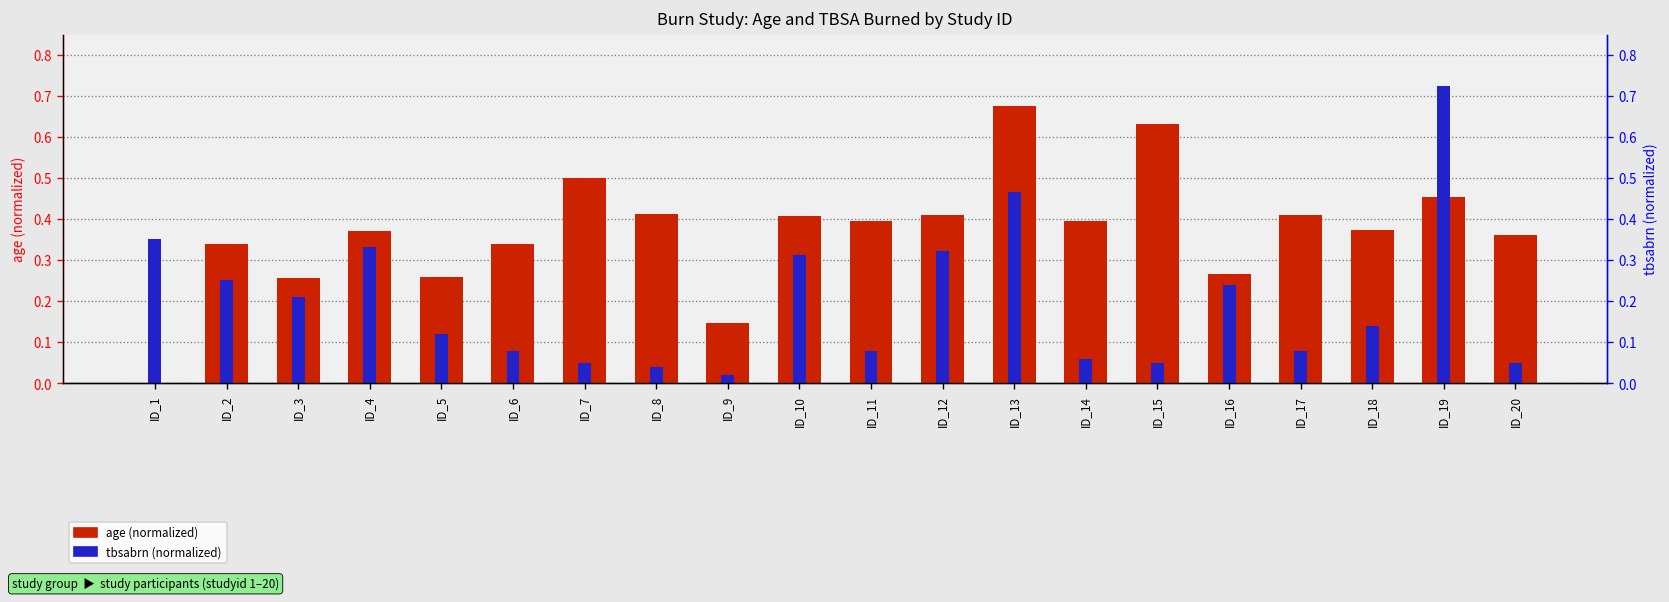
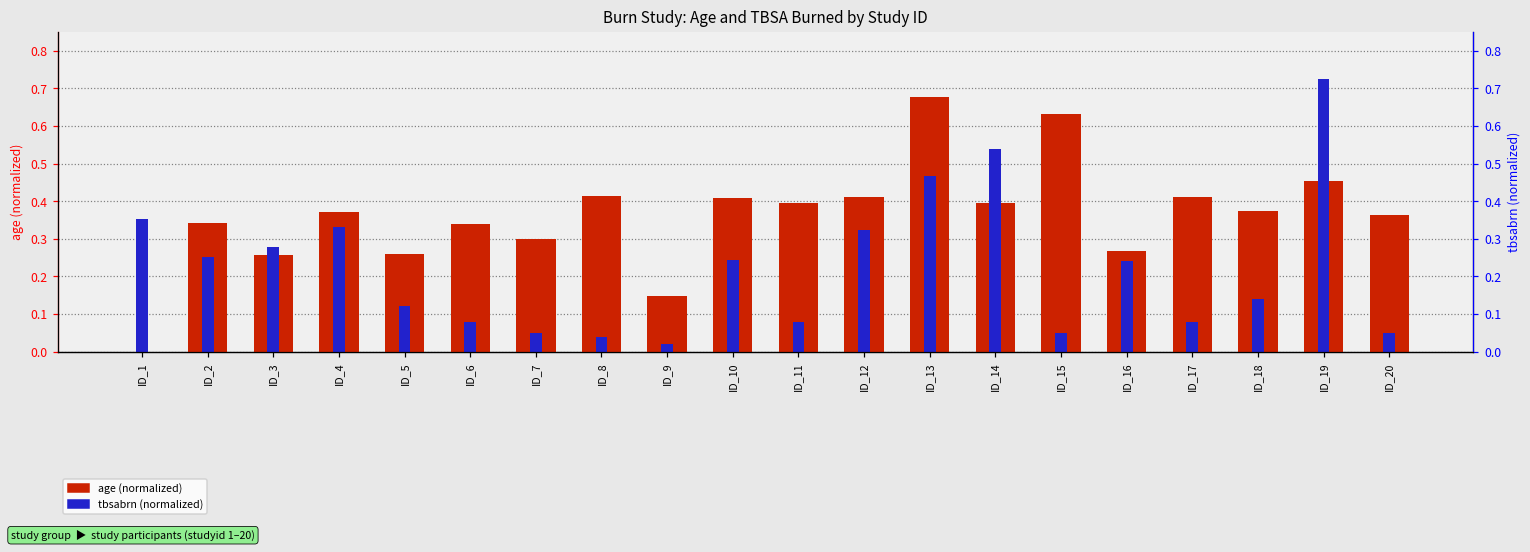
tbsabrn (normalized), ID_3: 0.21 -> 0.28
age (normalized), ID_7: 0.5 -> 0.3
tbsabrn (normalized), ID_10: 0.31 -> 0.25
tbsabrn (normalized), ID_14: 0.06 -> 0.54
